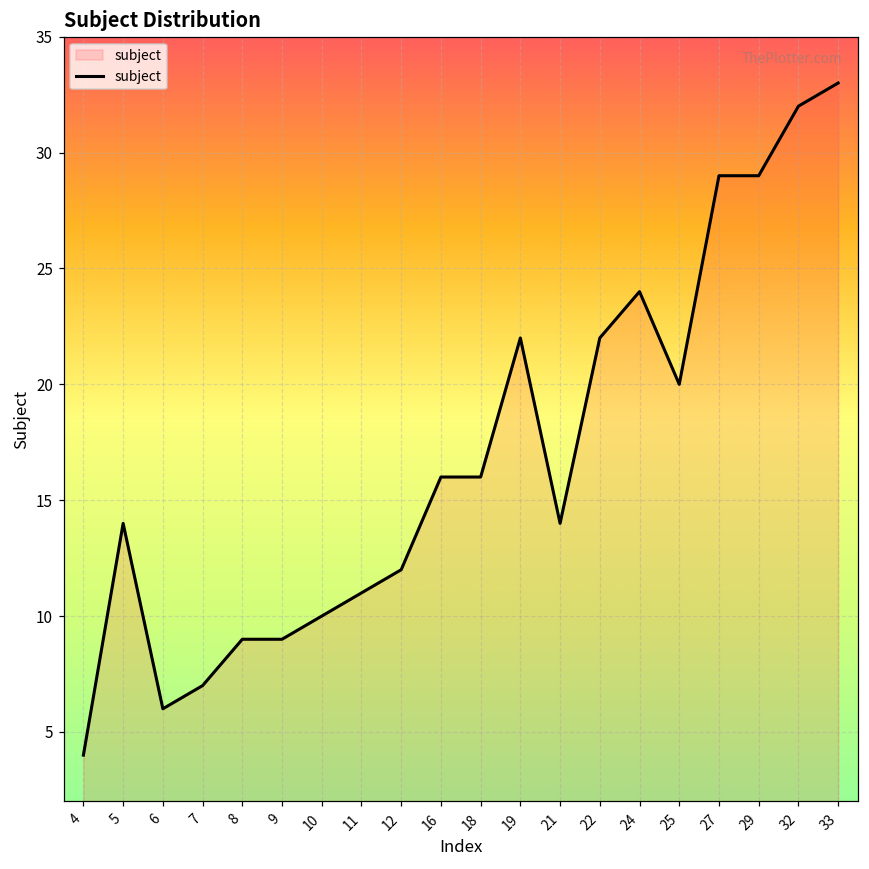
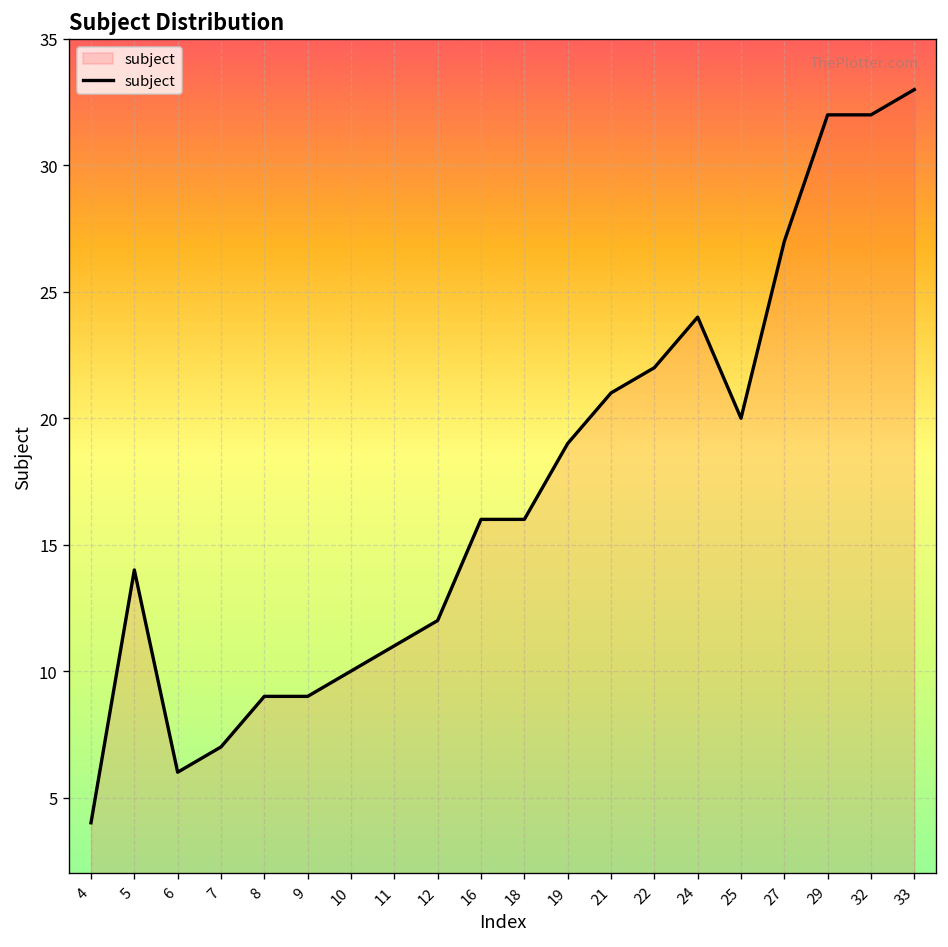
19: 22 -> 19
21: 14 -> 21
27: 29 -> 27
29: 29 -> 32
